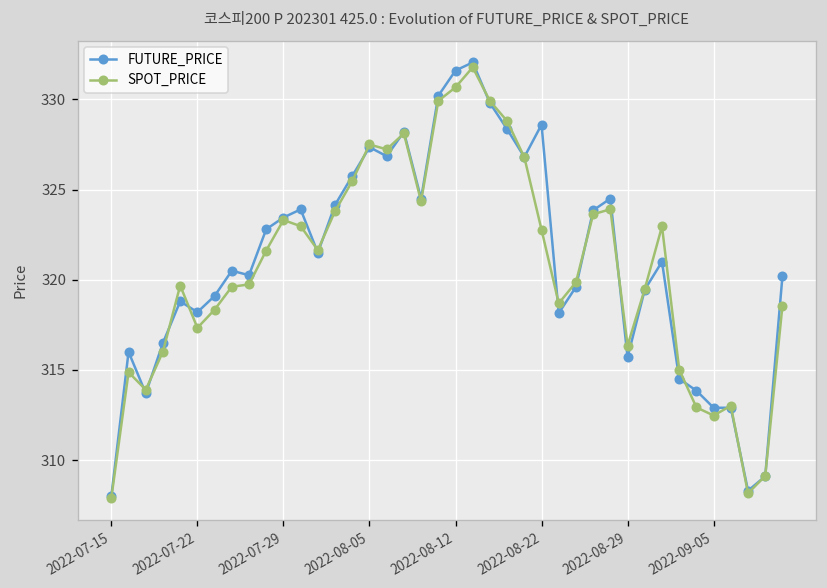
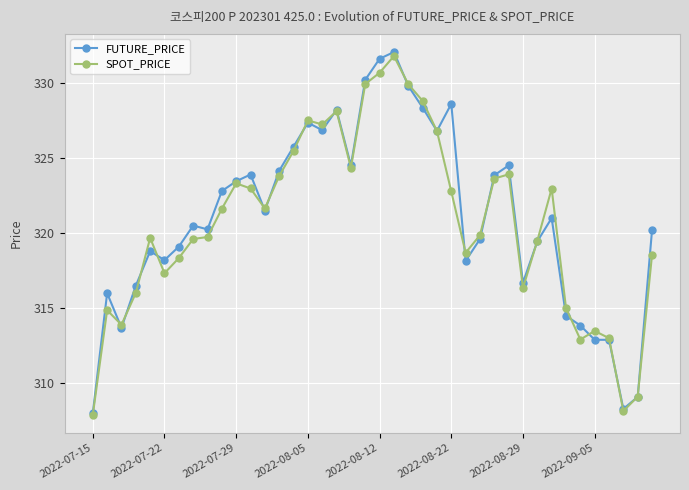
FUTURE_PRICE, 2022-08-29: 315.7 -> 316.7
SPOT_PRICE, 2022-09-05: 312.5 -> 313.5
